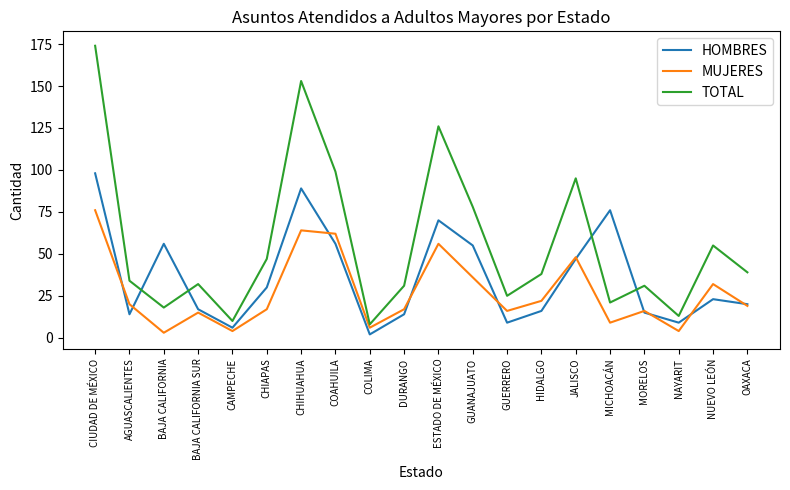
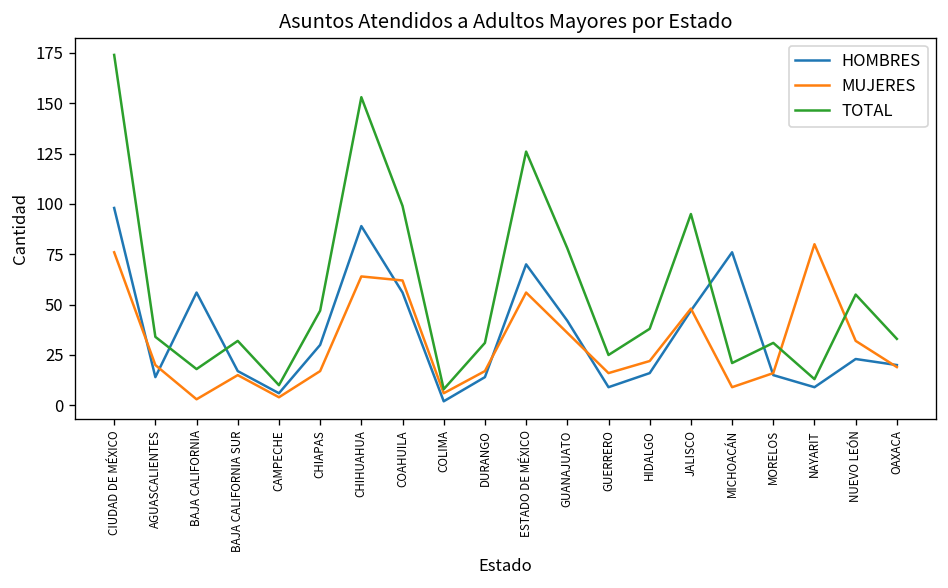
HOMBRES, GUANAJUATO: 55 -> 42
MUJERES, NAYARIT: 4 -> 80
TOTAL, OAXACA: 39 -> 33
